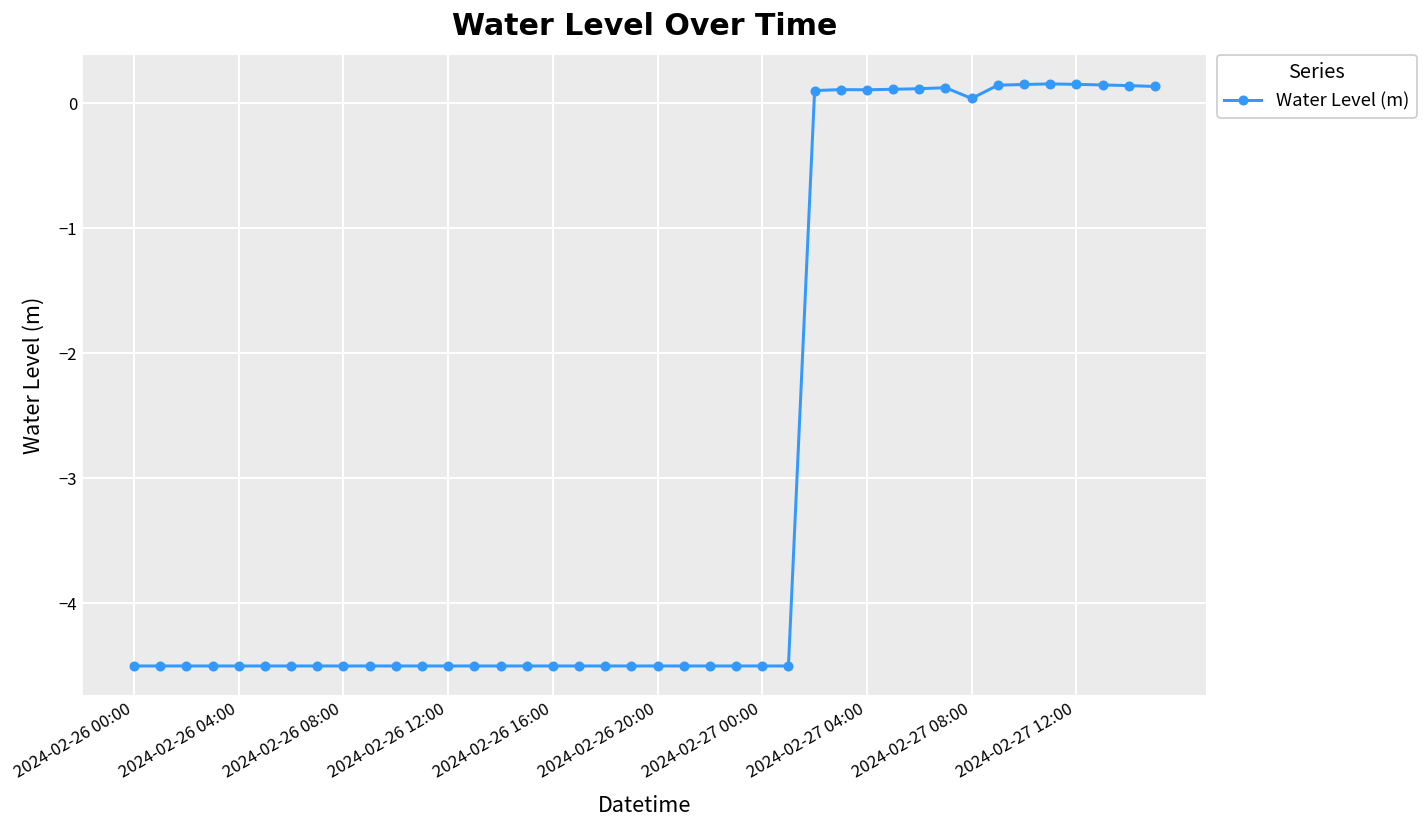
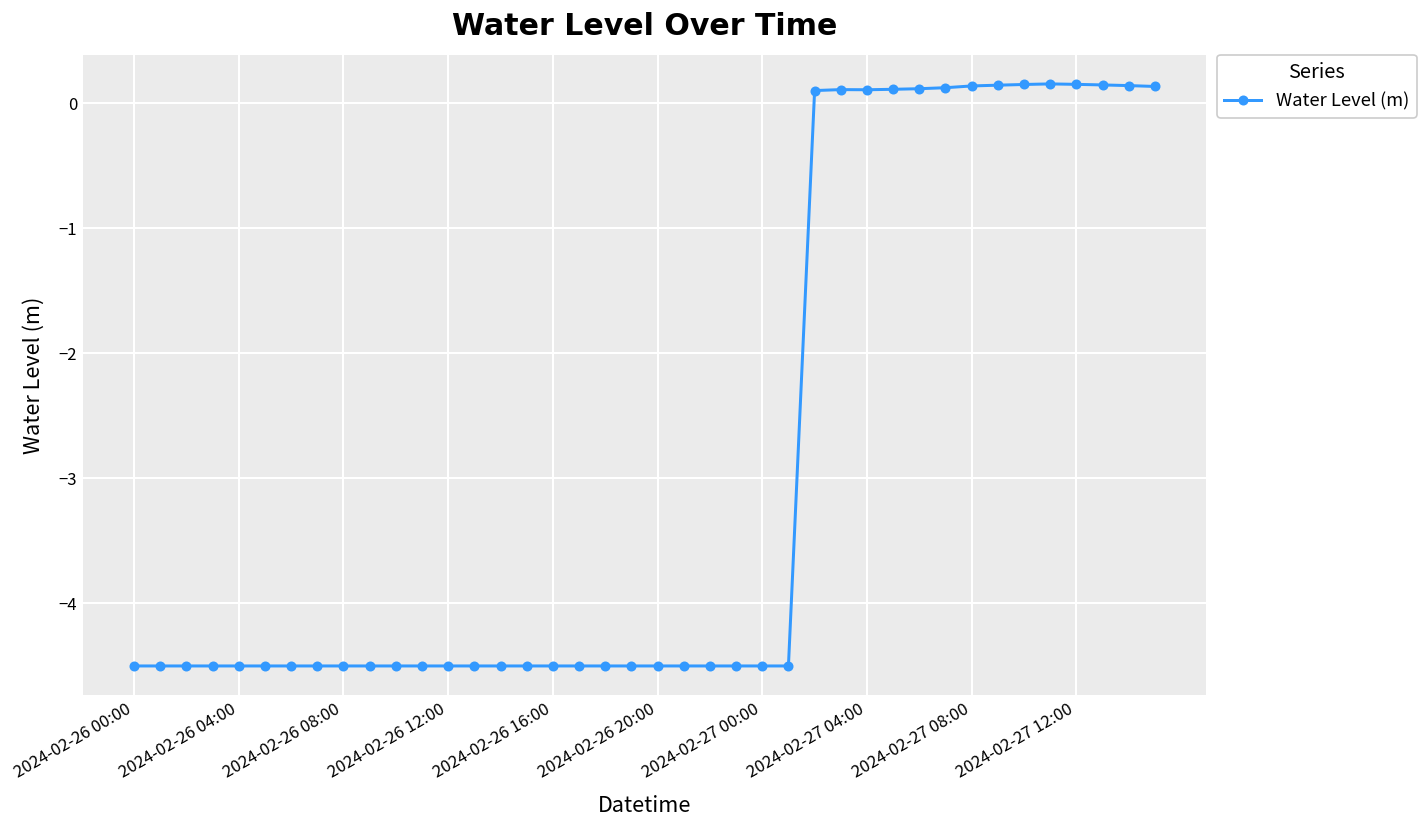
2024-02-27 08:00: 0.04 -> 0.14
